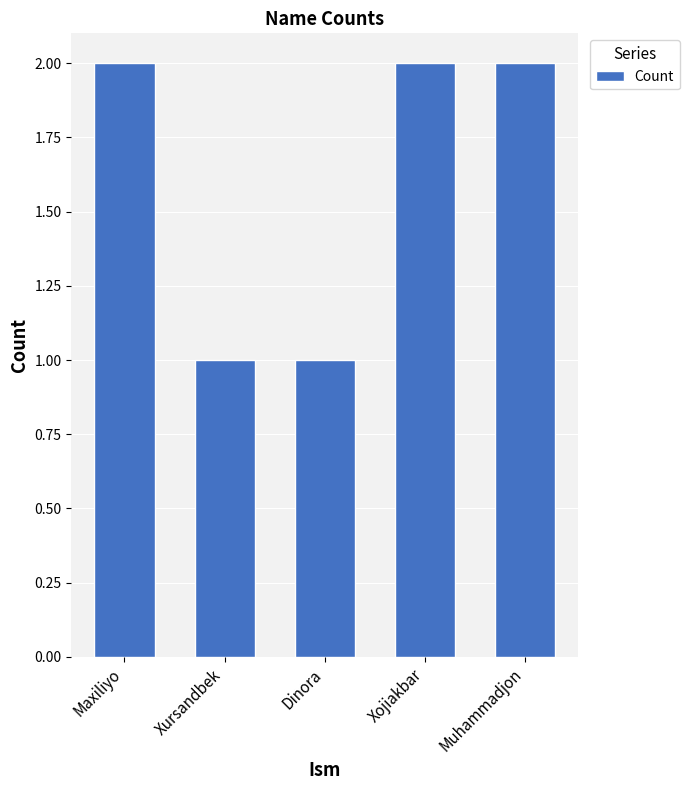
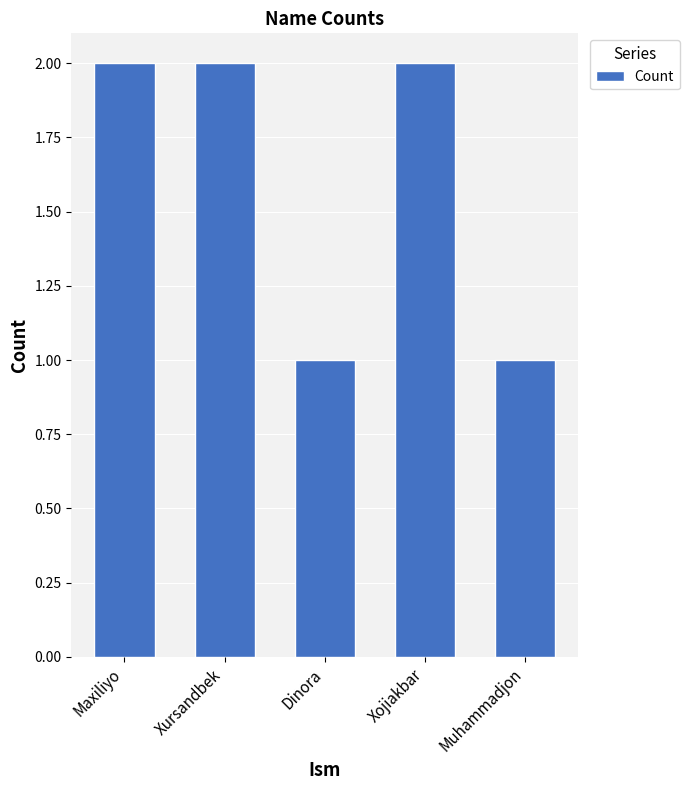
Xursandbek: 1 -> 2
Muhammadjon: 2 -> 1
